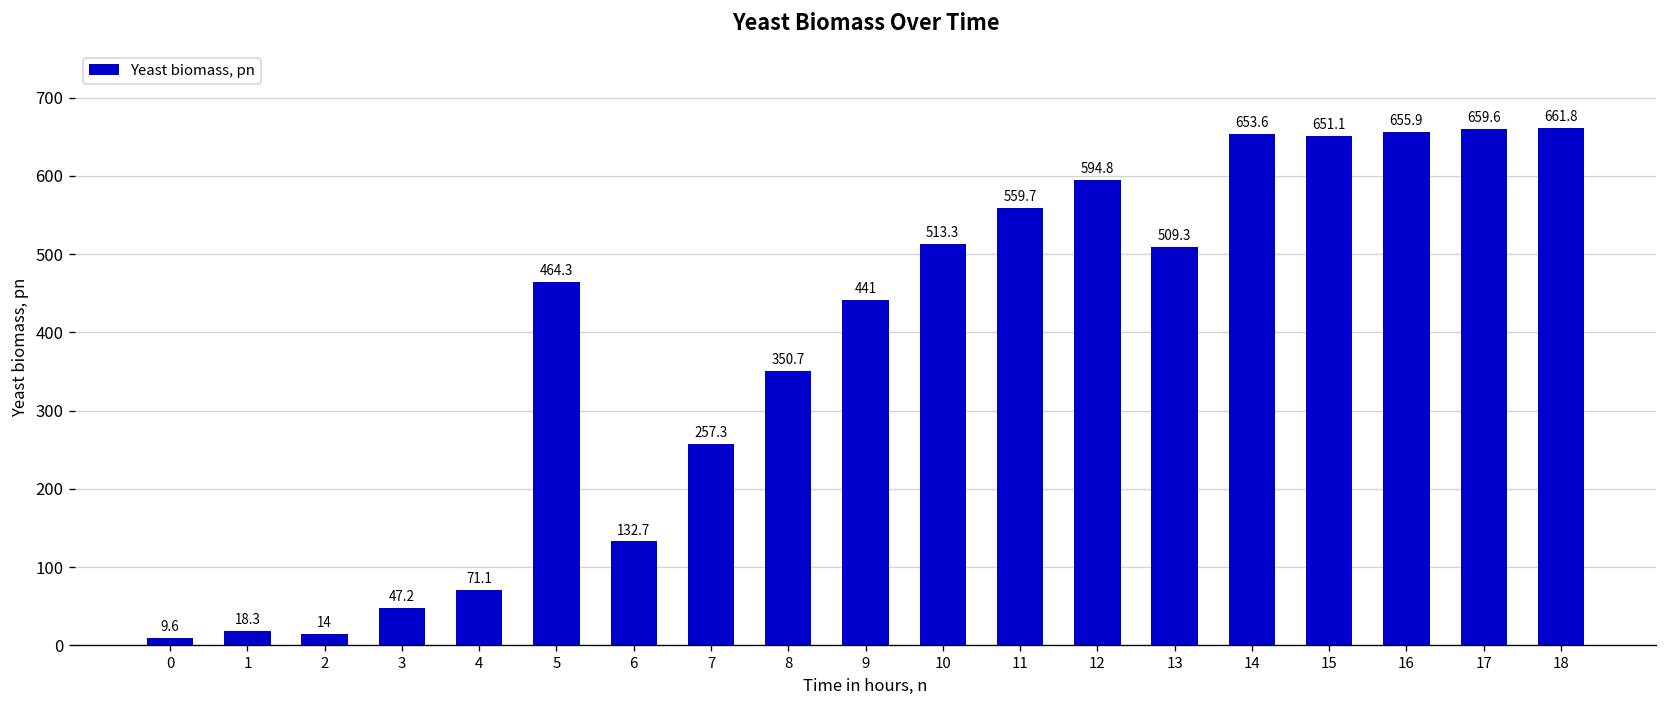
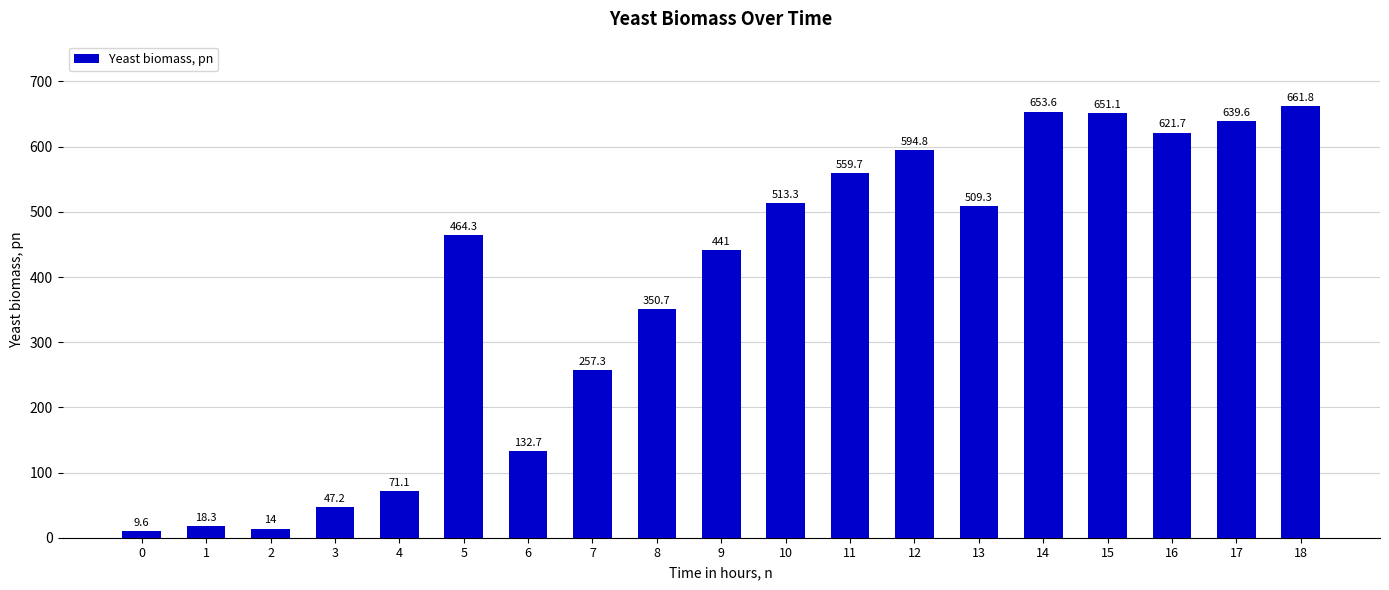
16: 655.9 -> 621.7
17: 659.6 -> 639.6
